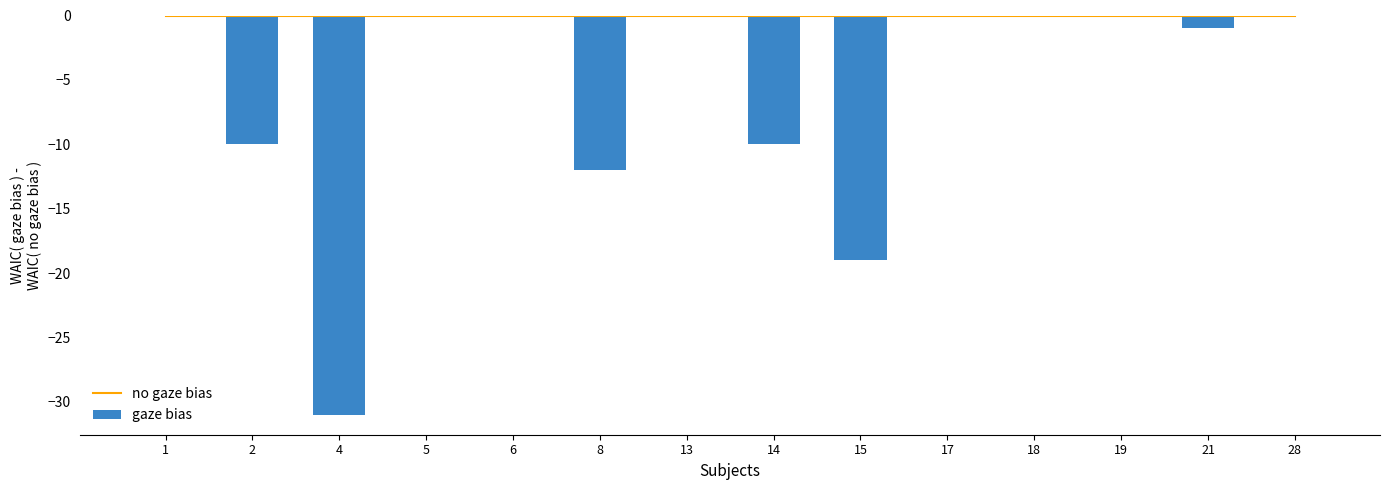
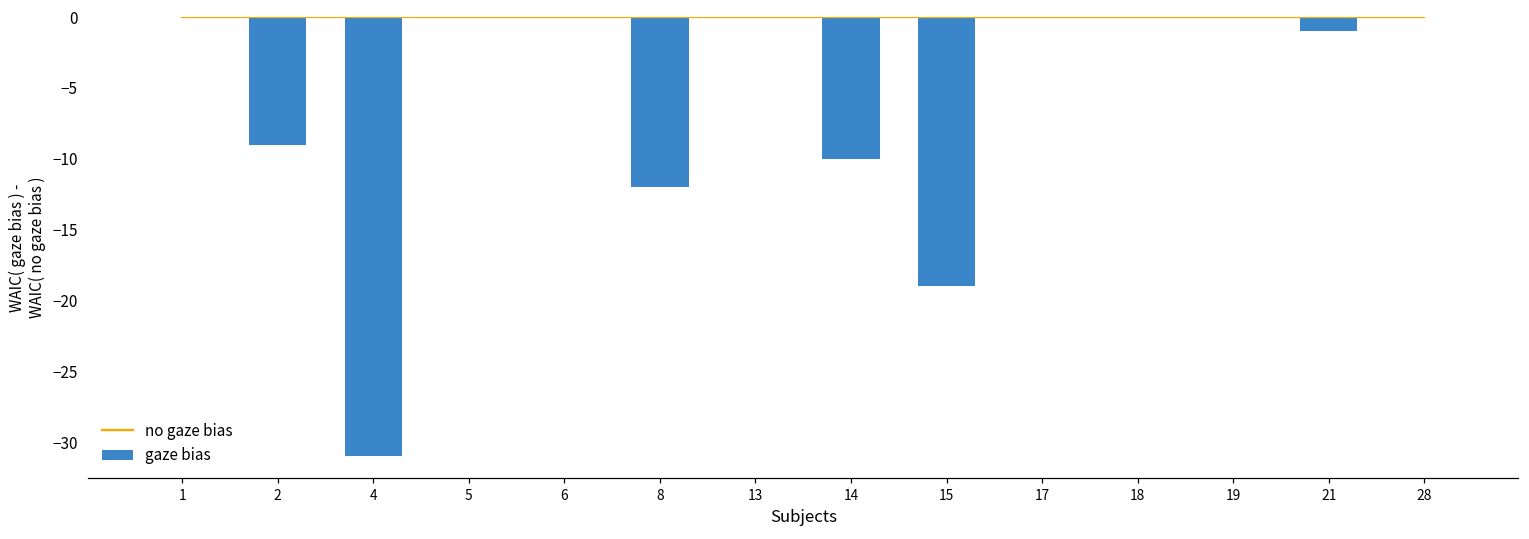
gaze bias, 2: -10 -> -9
